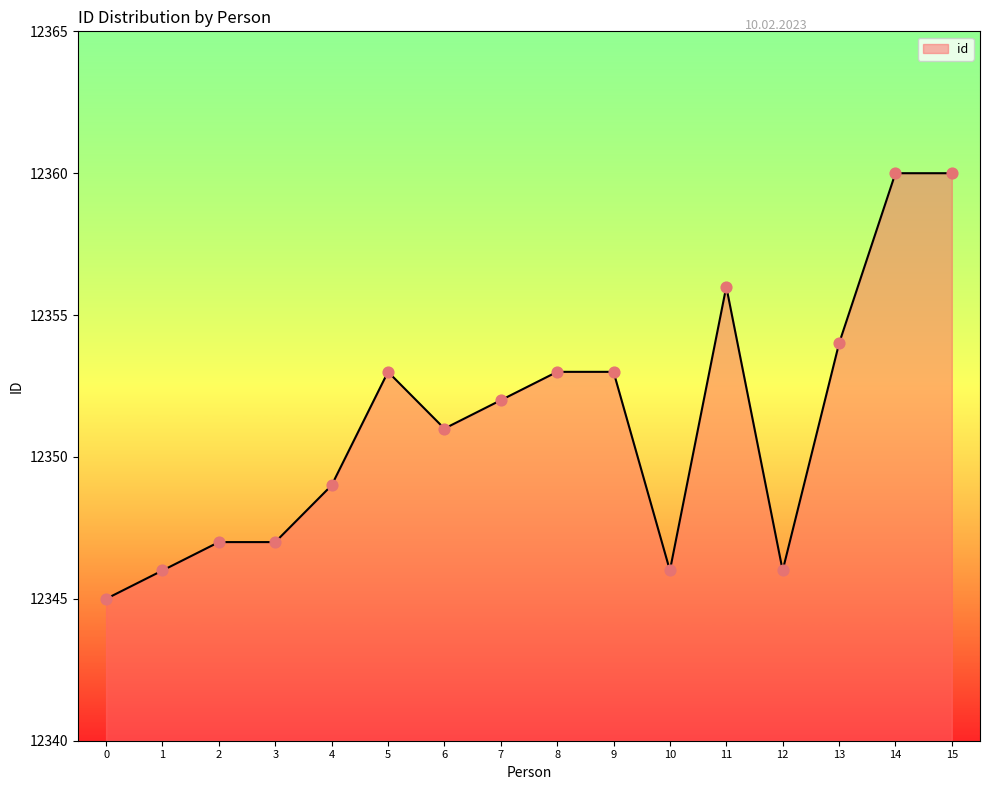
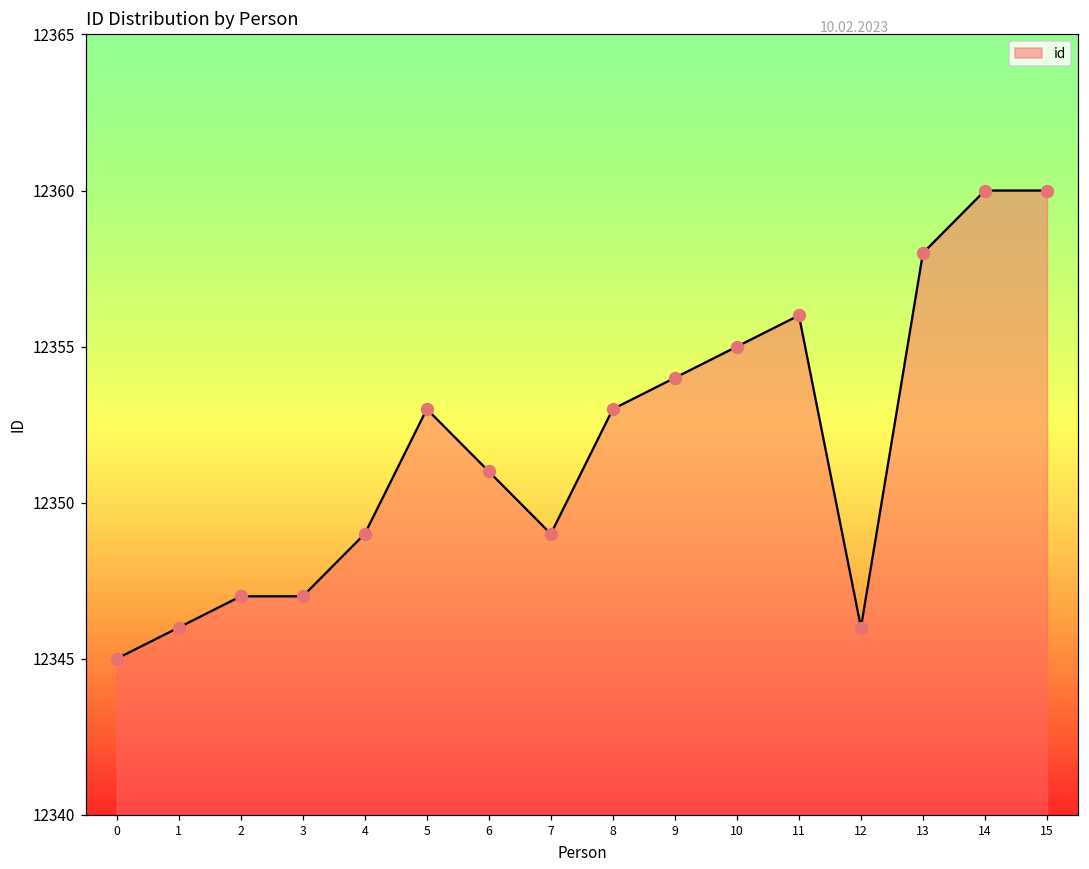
7: 12352 -> 12349
9: 12353 -> 12354
10: 12346 -> 12355
13: 12354 -> 12358
